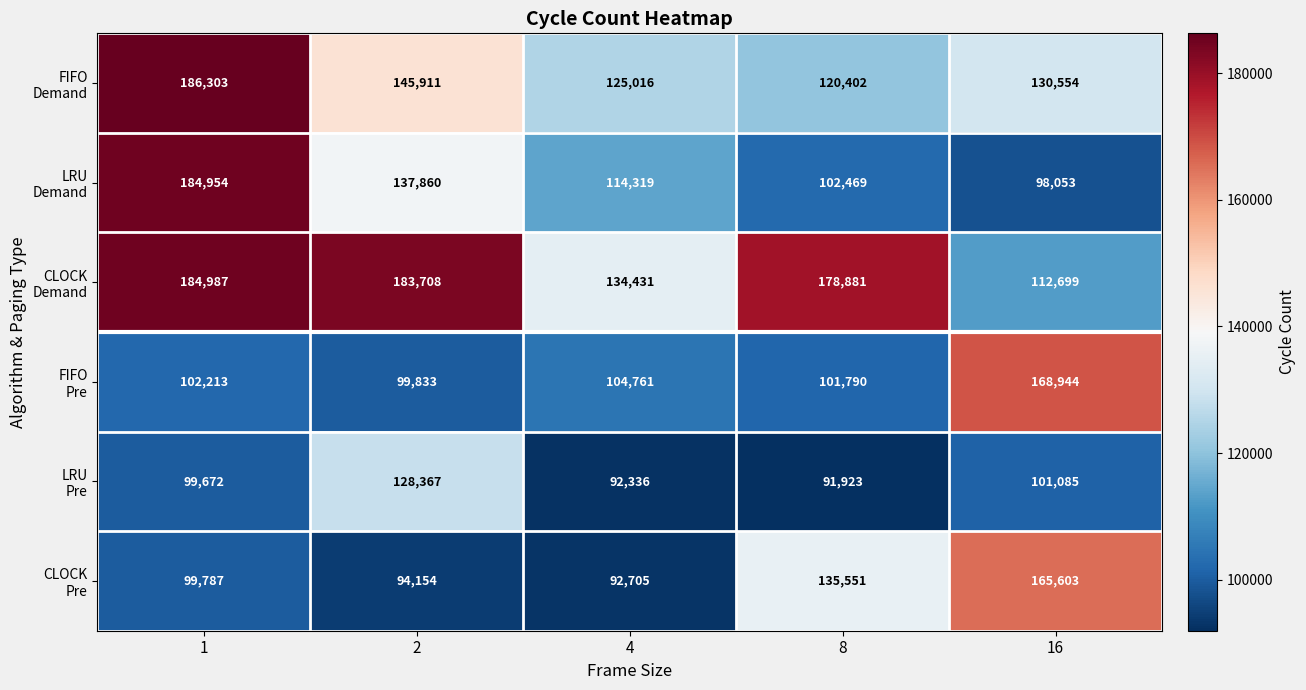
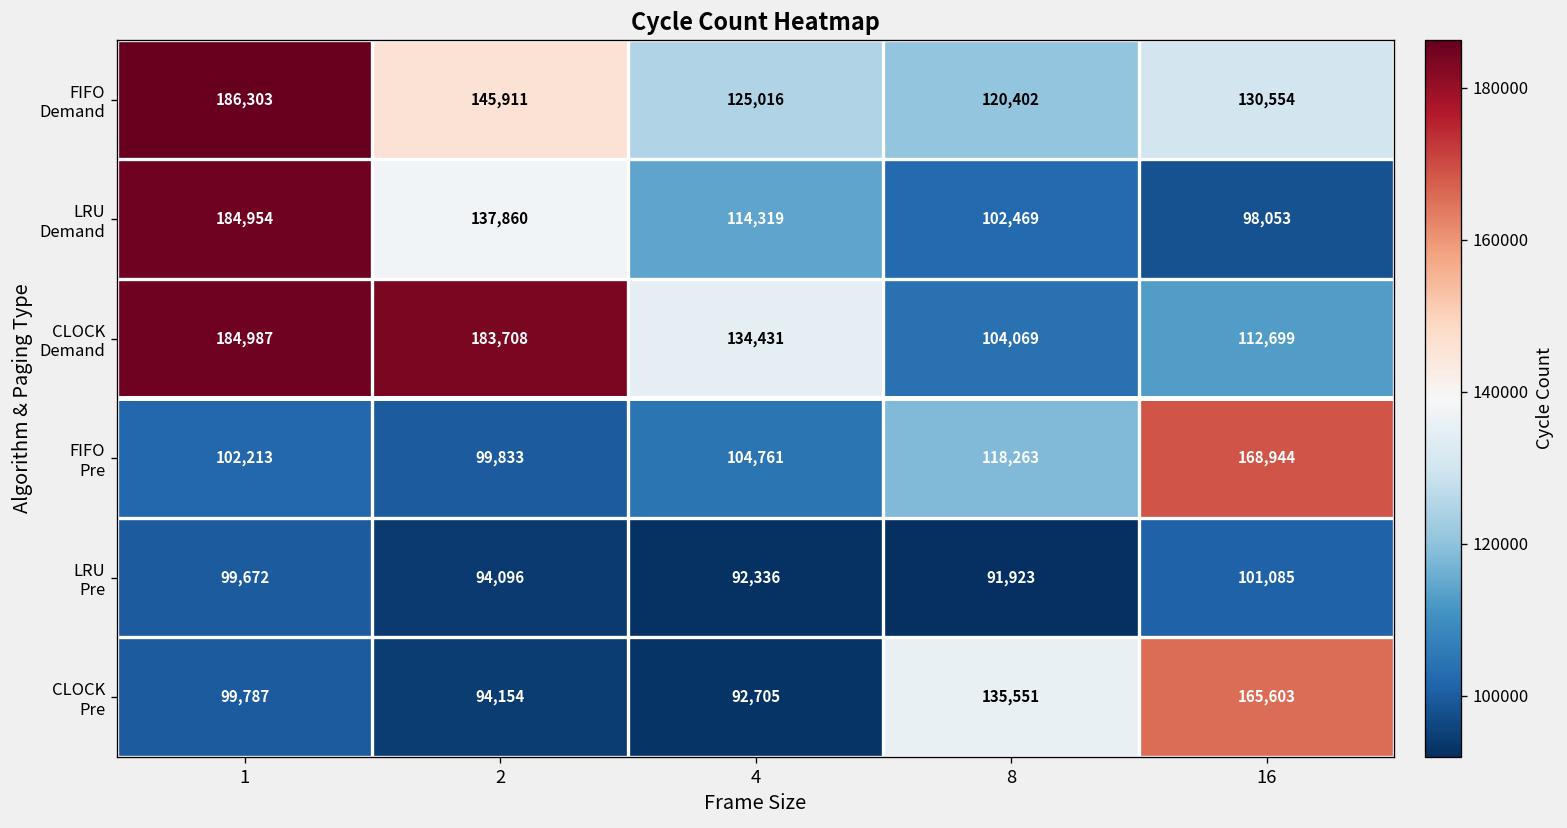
CLOCK Demand, 8: 178,881 -> 104,069
FIFO Pre, 8: 101,790 -> 118,263
LRU Pre, 2: 128,367 -> 94,096
